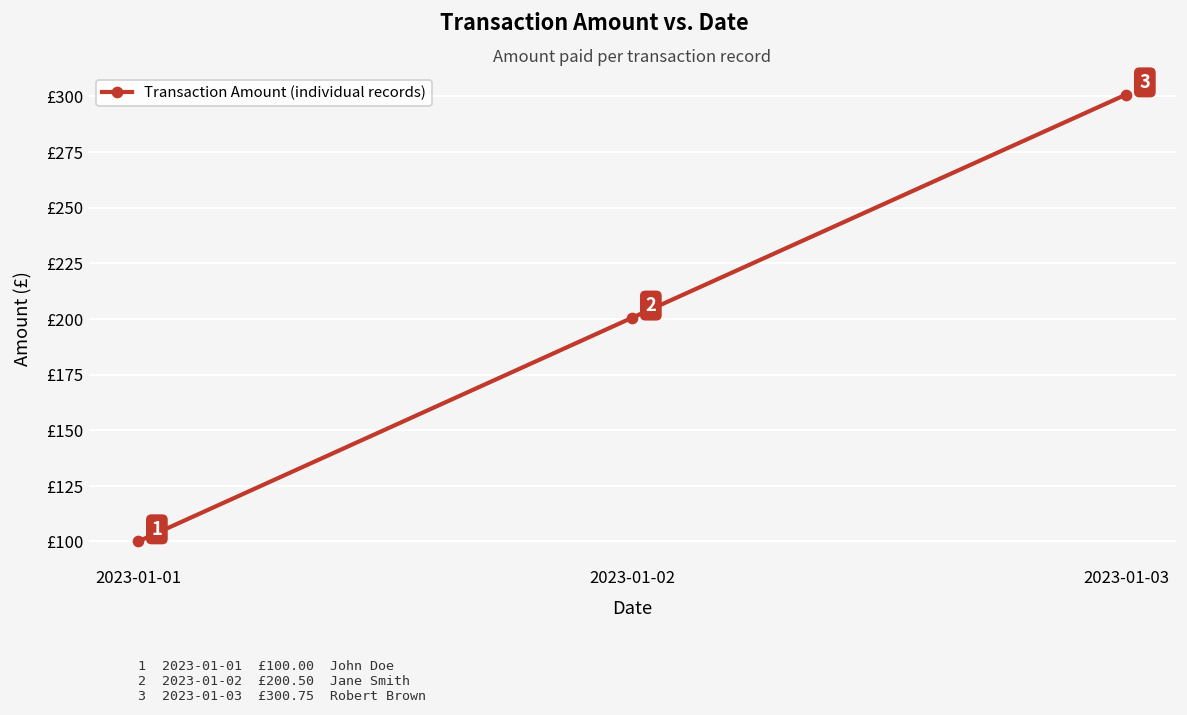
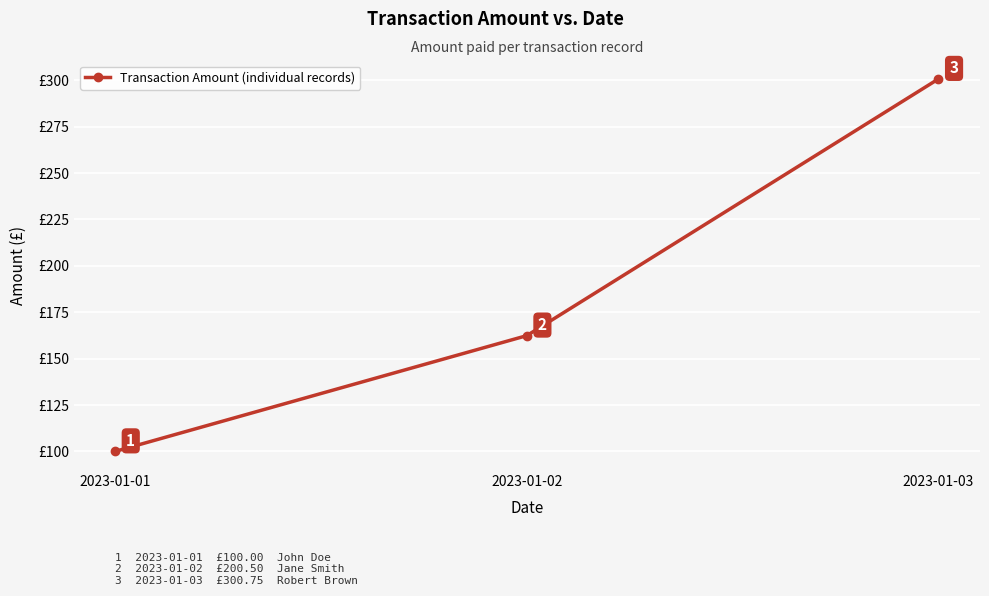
2023-01-02: £201 -> £162
